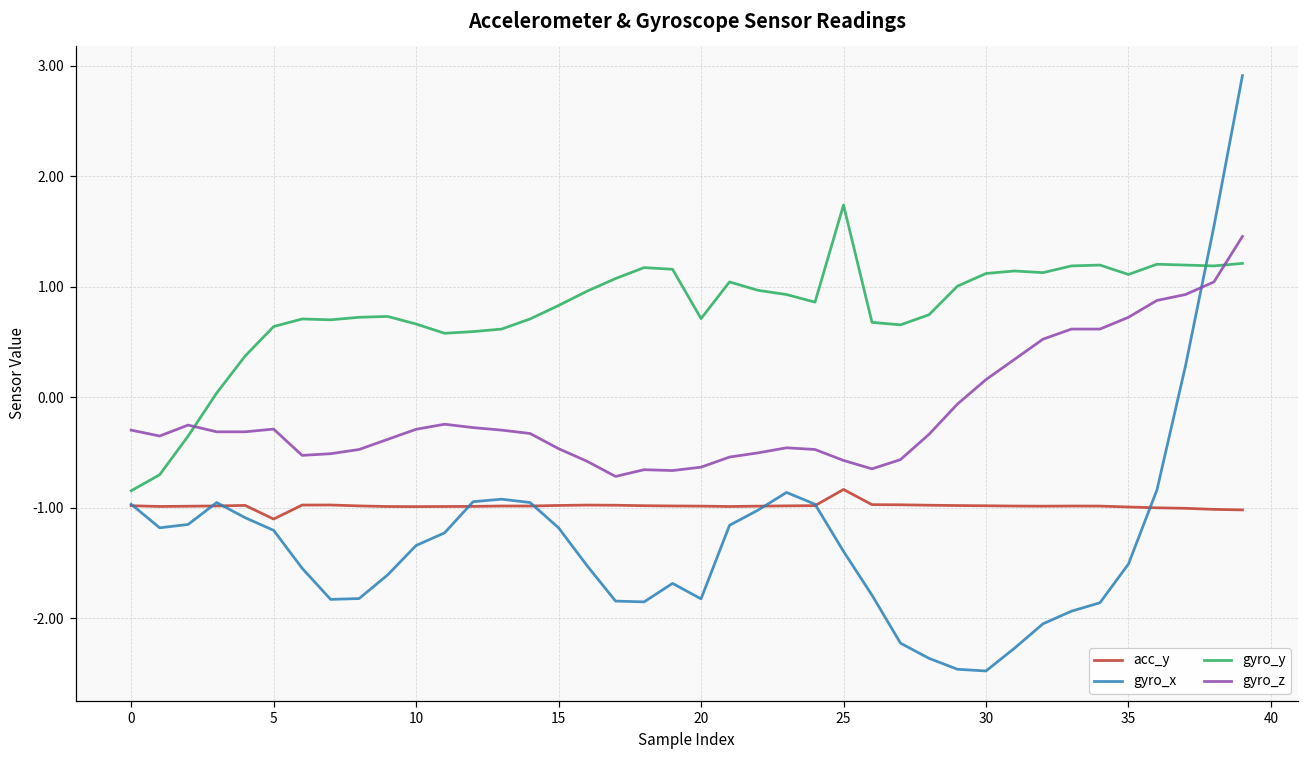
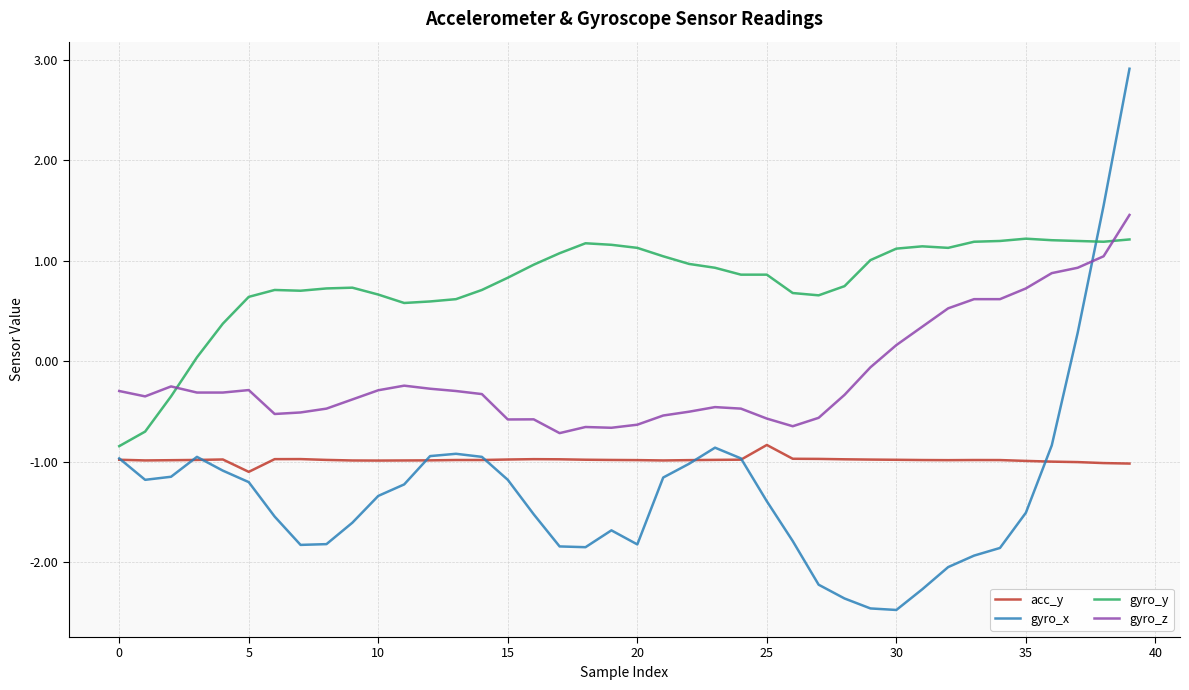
gyro_z, 15: -0.46 -> -0.58
gyro_y, 20: 0.71 -> 1.13
gyro_y, 25: 1.74 -> 0.86
gyro_y, 35: 1.11 -> 1.22
